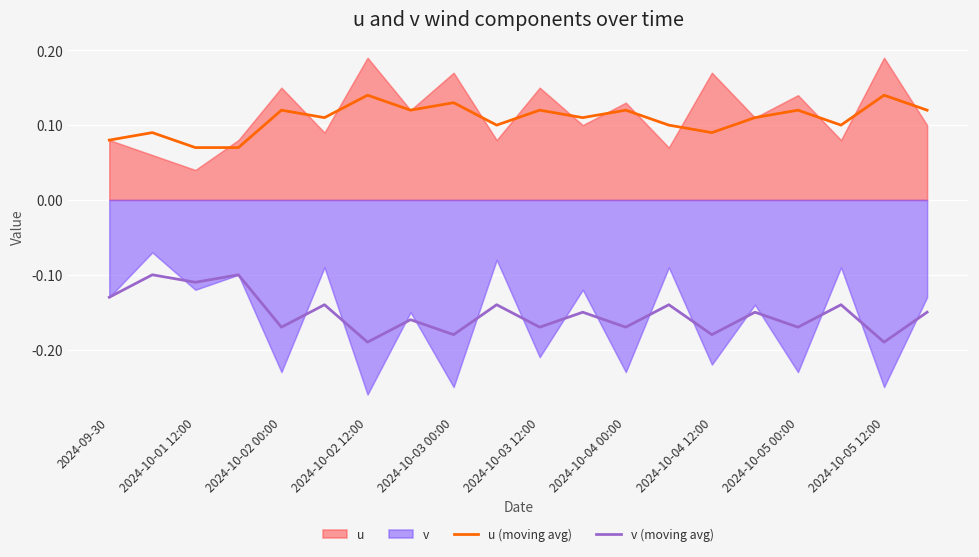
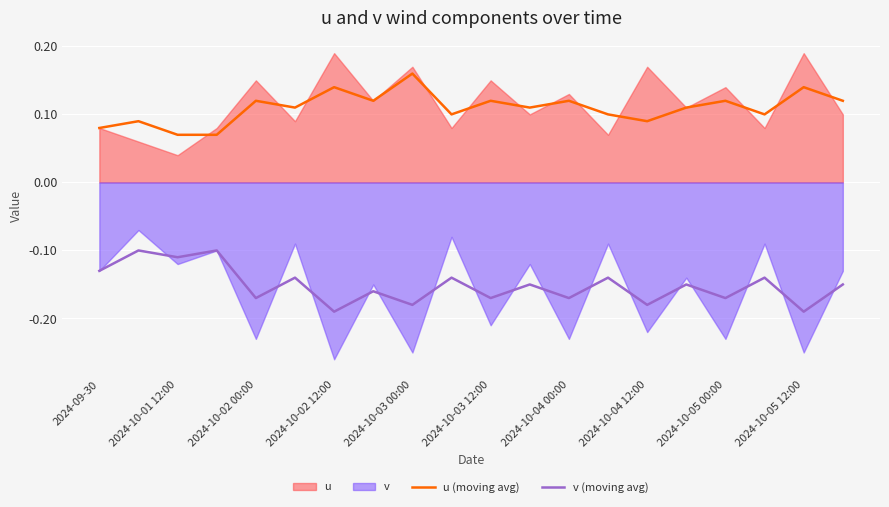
u (moving avg), 2024-10-03 00:00: 0.13 -> 0.16
